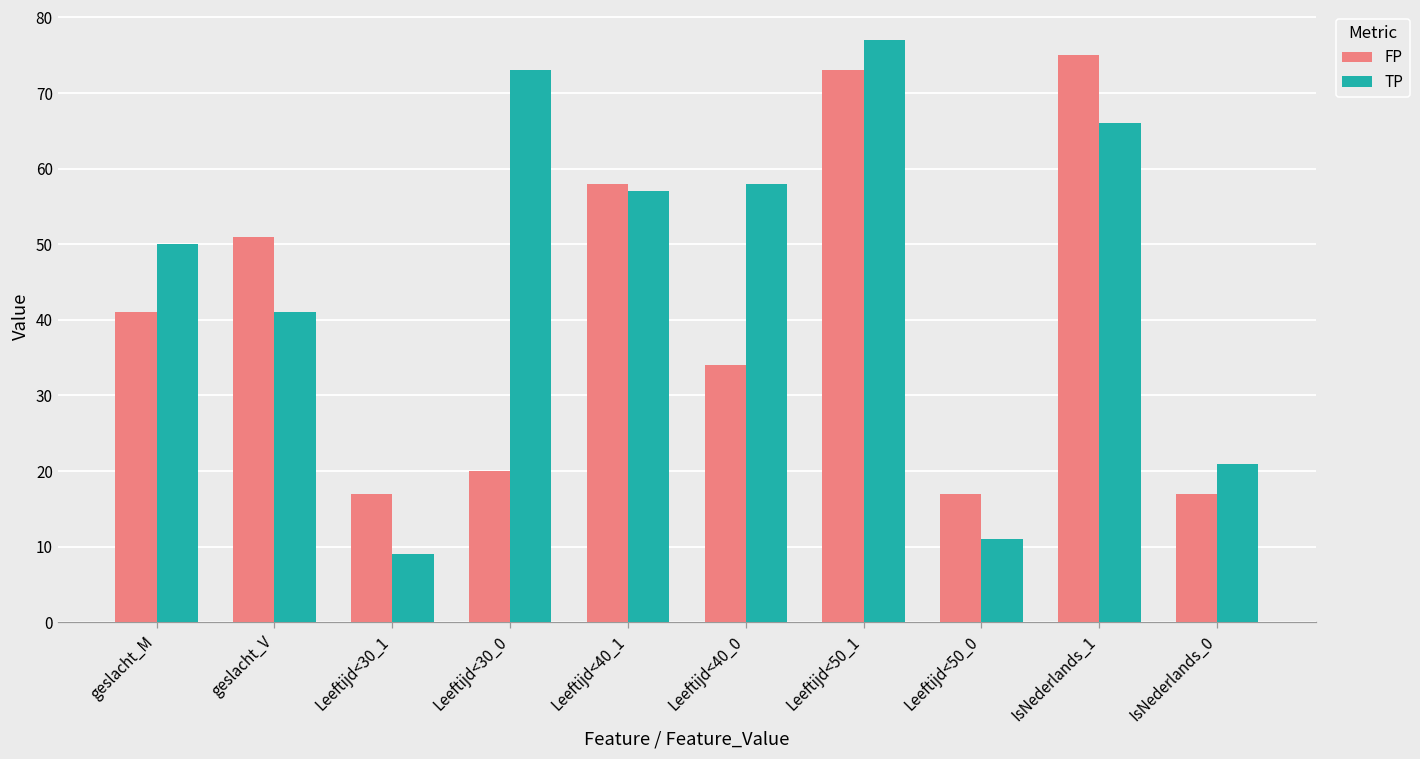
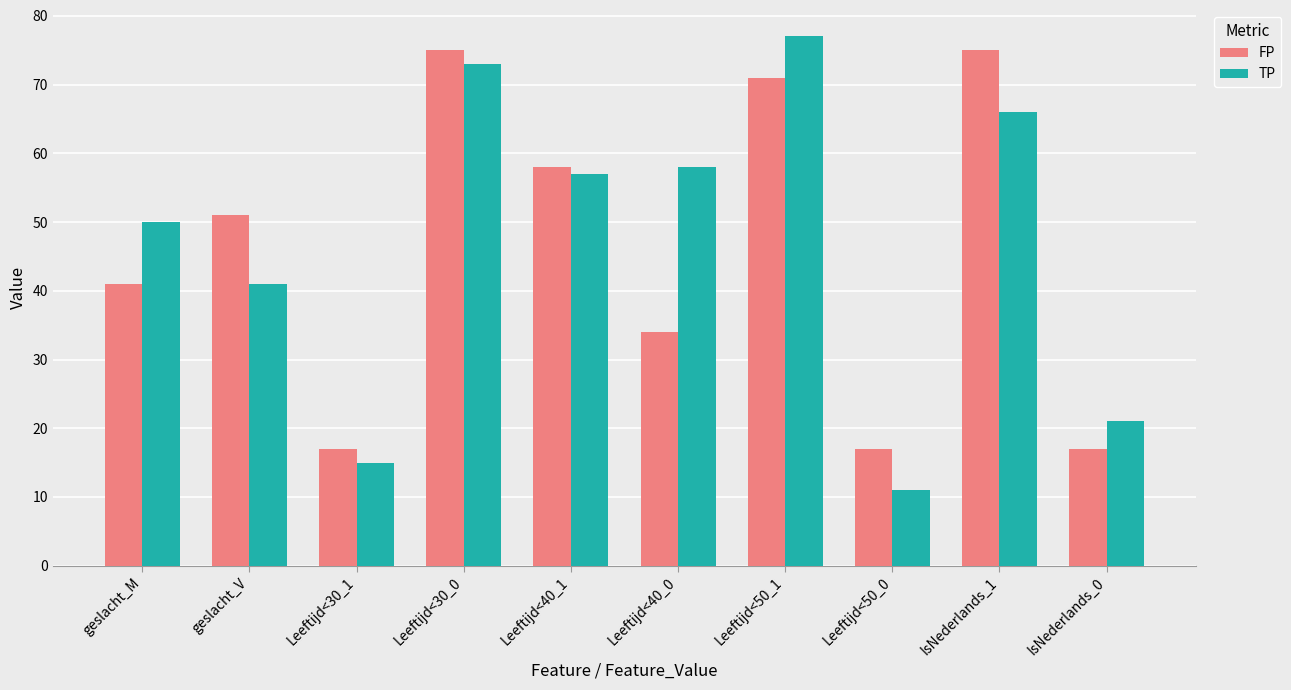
TP, Leeftijd<30_1: 9 -> 15
FP, Leeftijd<30_0: 20 -> 75
FP, Leeftijd<50_1: 73 -> 71
